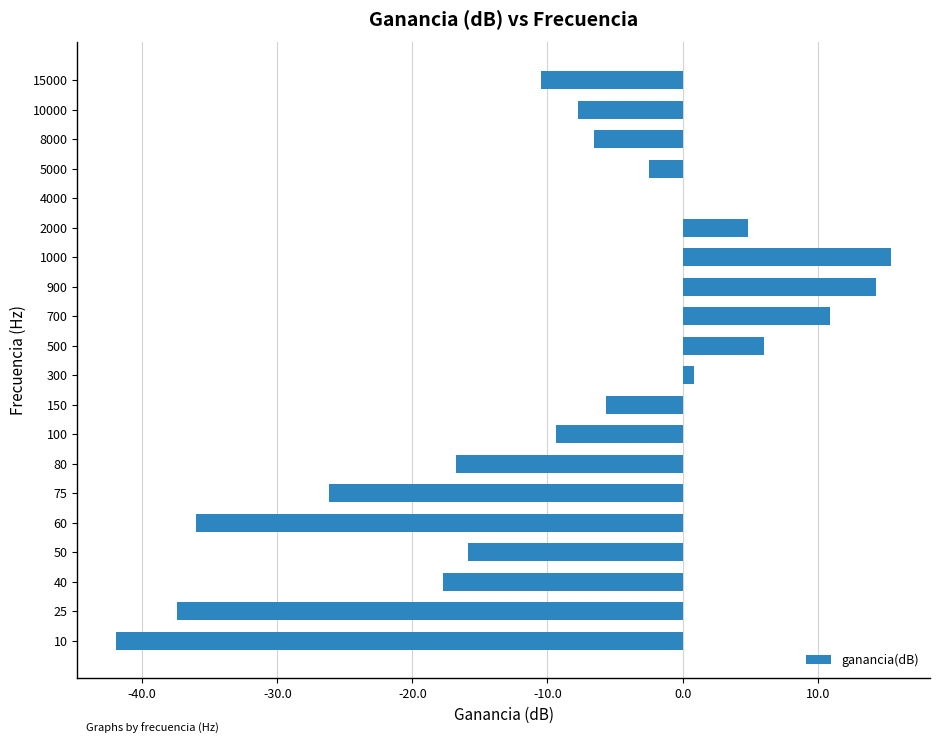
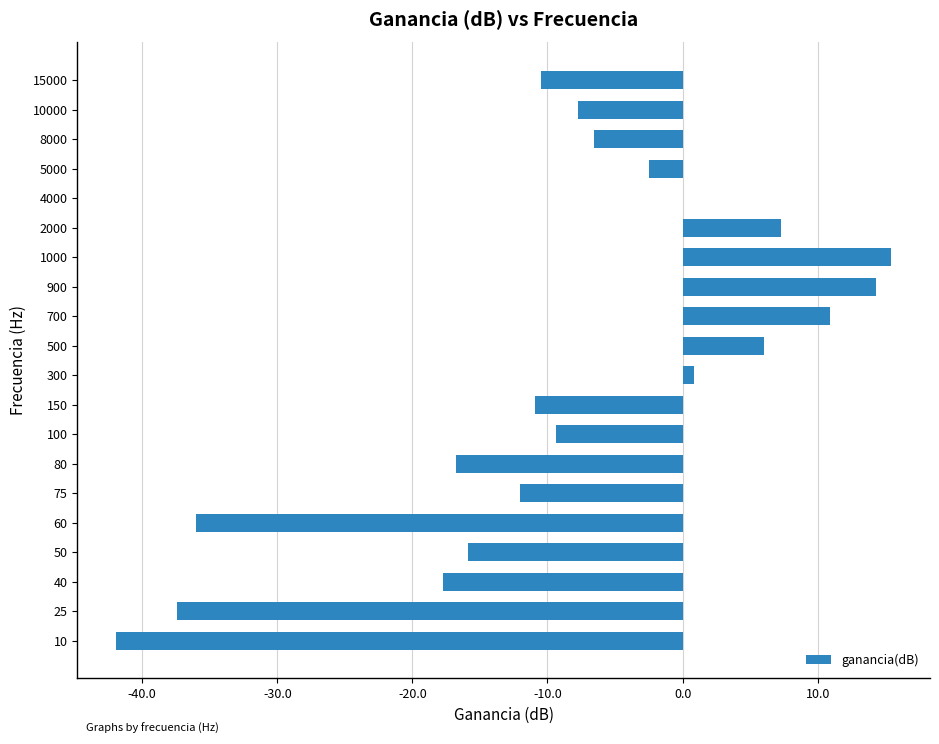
2000: 4.8 -> 7.3
150: -5.7 -> -10.9
75: -26.1 -> -12.0
